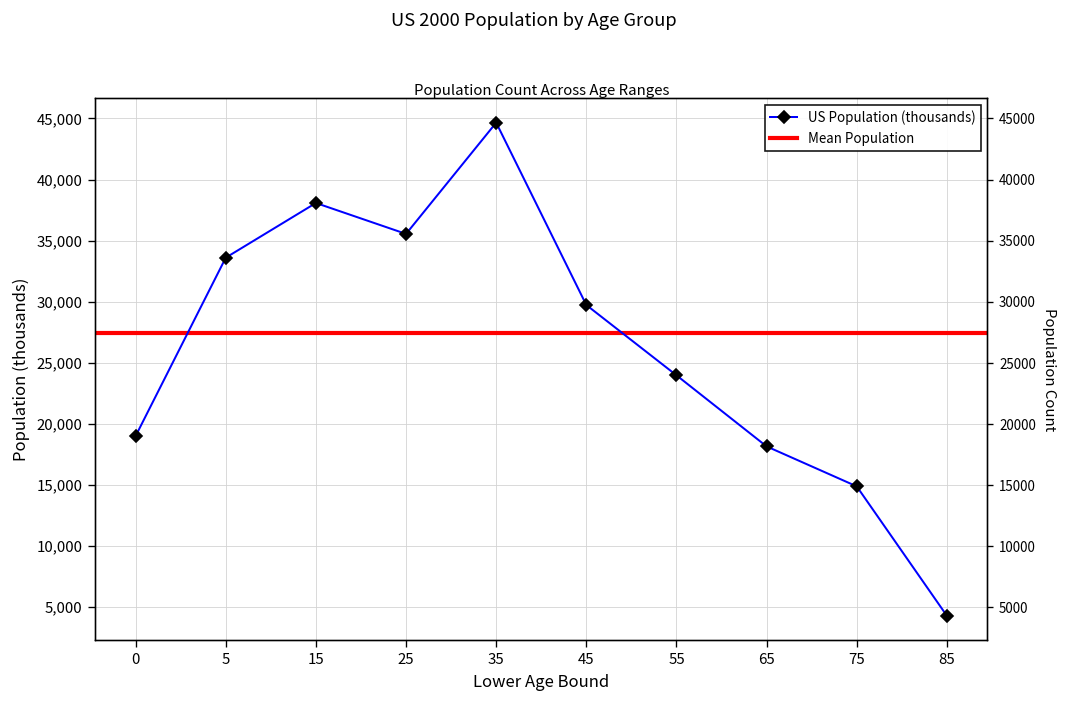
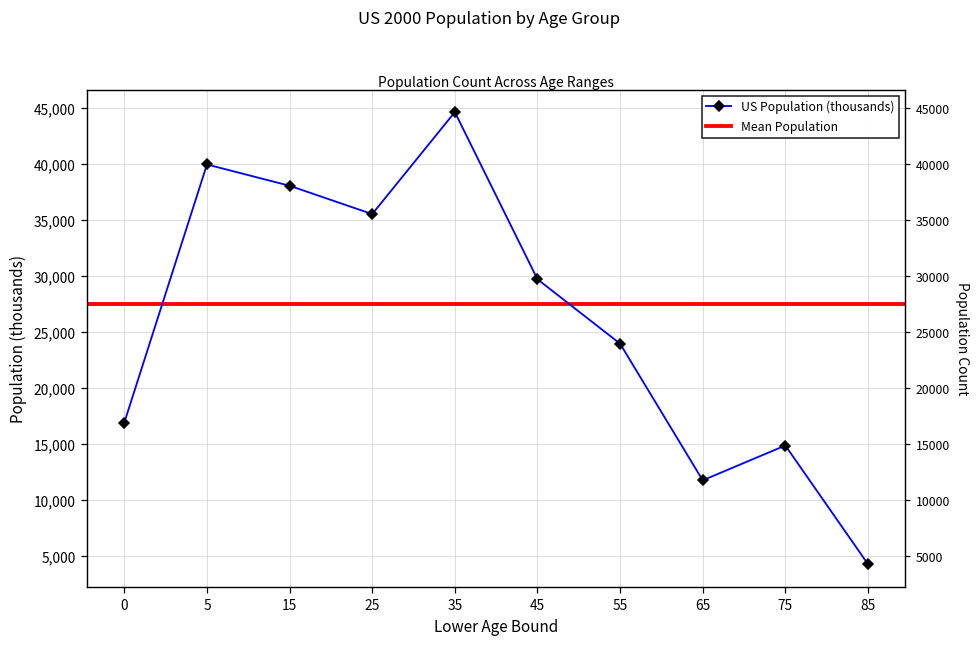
0: 19,000 -> 16,900
5: 33,600 -> 40,000
65: 18,100 -> 11,700
